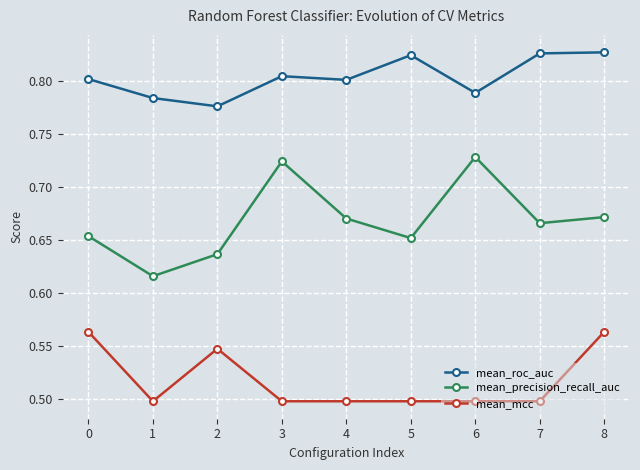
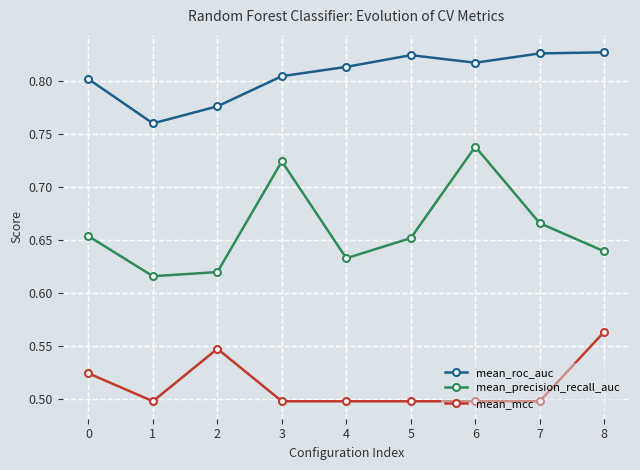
mean_mcc, 0: 0.564 -> 0.524
mean_roc_auc, 1: 0.784 -> 0.760
mean_precision_recall_auc, 2: 0.637 -> 0.620
mean_roc_auc, 4: 0.801 -> 0.814
mean_precision_recall_auc, 4: 0.671 -> 0.633
mean_roc_auc, 6: 0.789 -> 0.818
mean_precision_recall_auc, 6: 0.729 -> 0.738
mean_precision_recall_auc, 8: 0.672 -> 0.640
